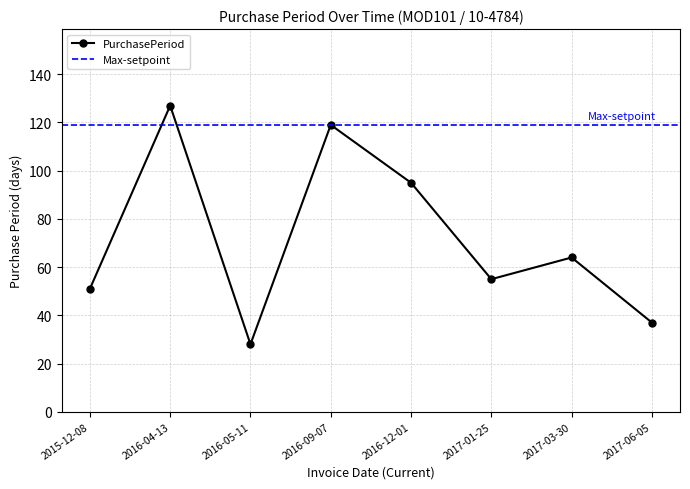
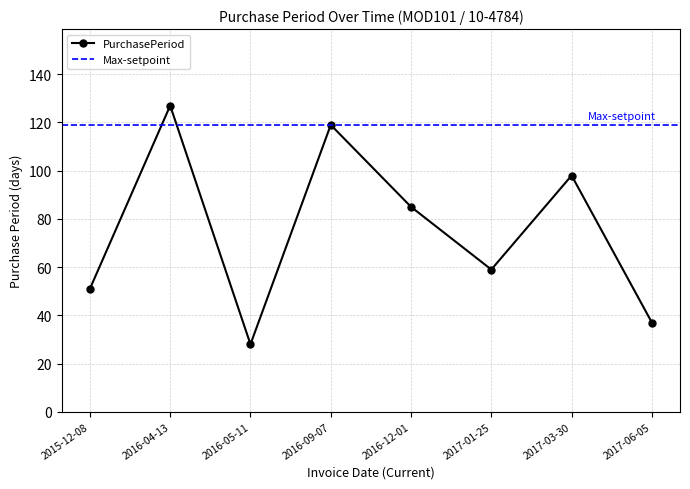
2016-12-01: 95 -> 85
2017-01-25: 55 -> 59
2017-03-30: 64 -> 98
